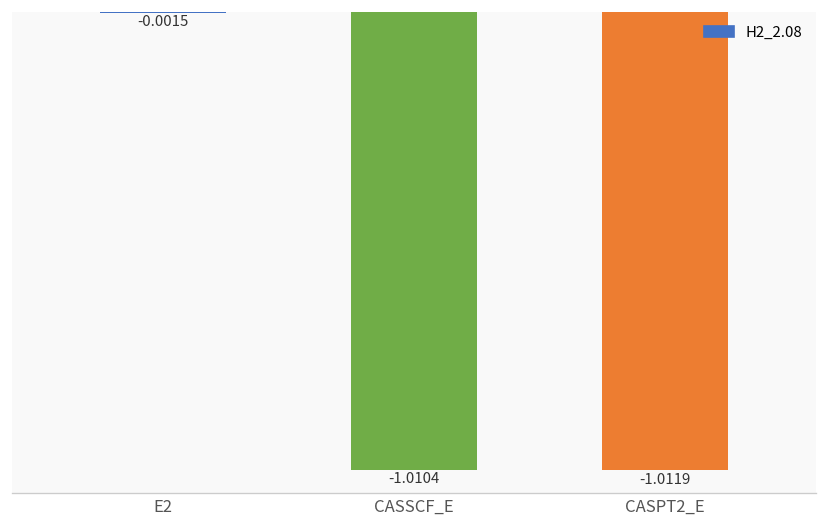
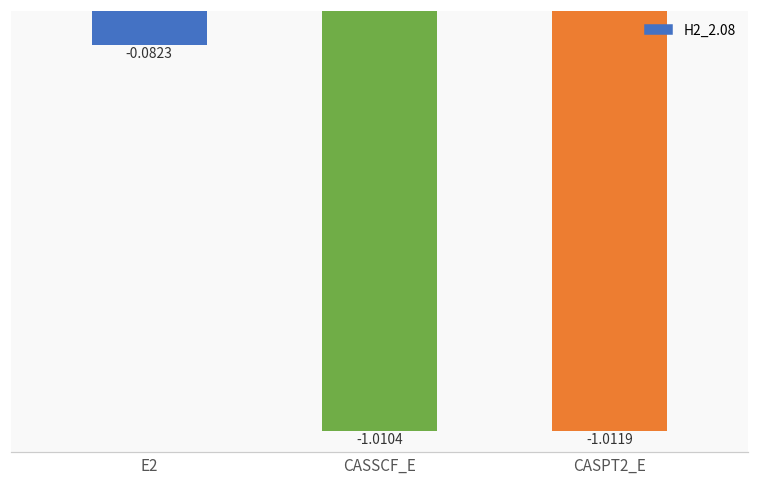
E2: -0.0015 -> -0.0823
